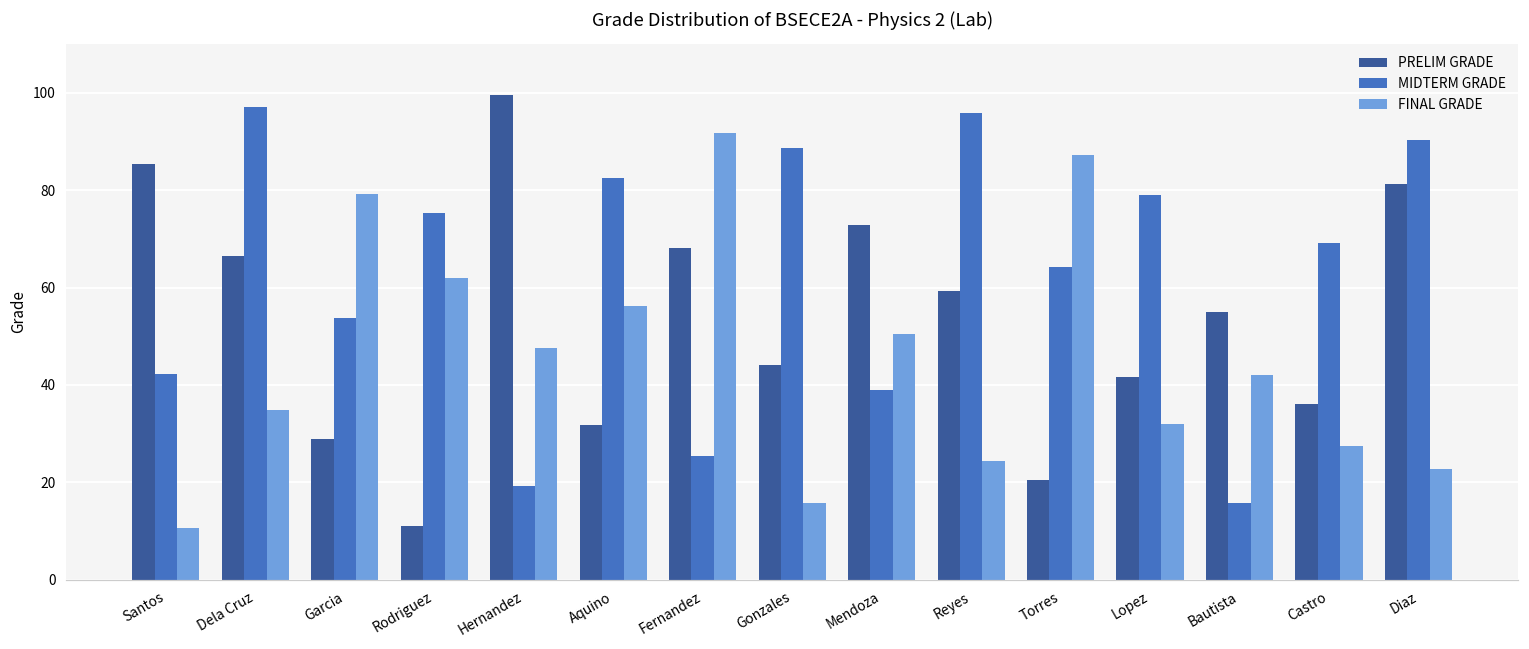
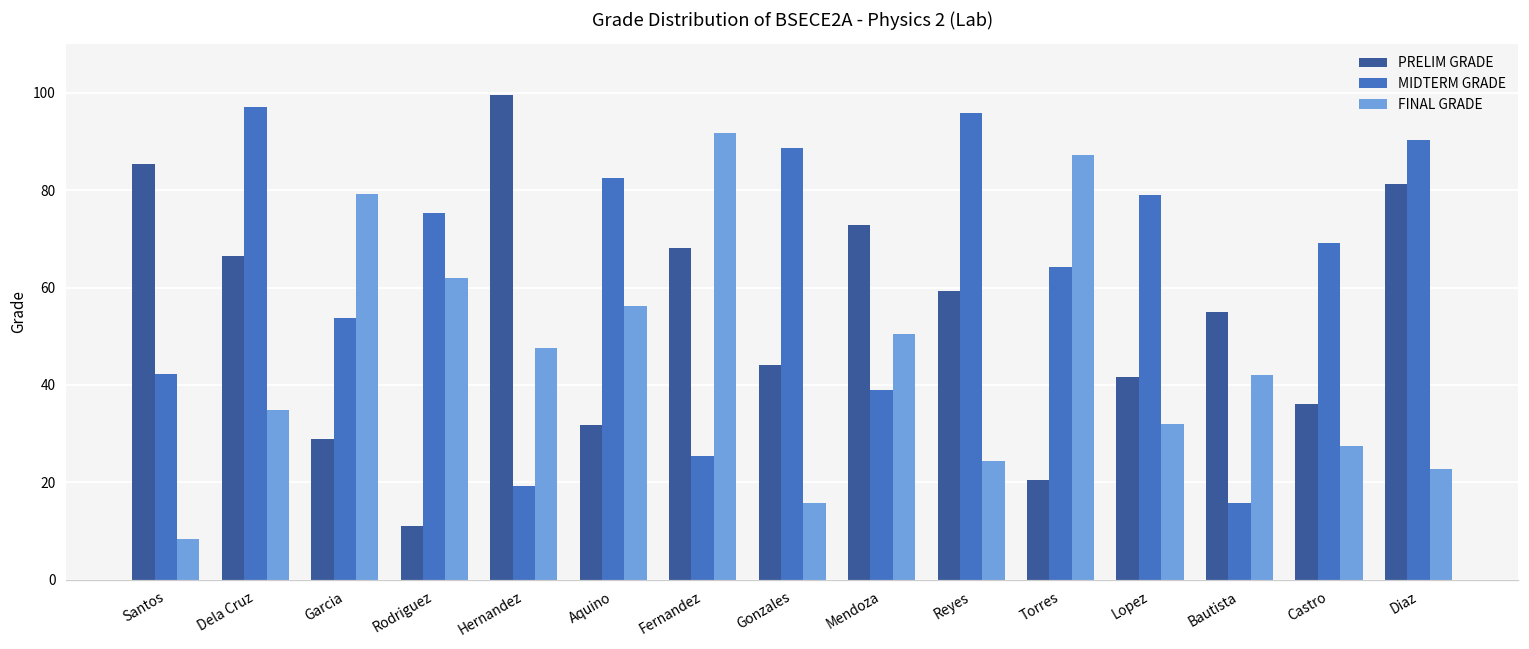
FINAL GRADE, Santos: 11 -> 8
